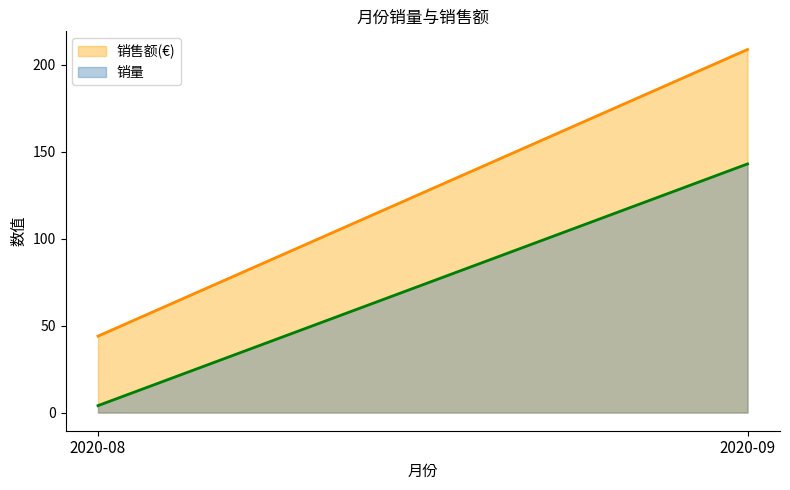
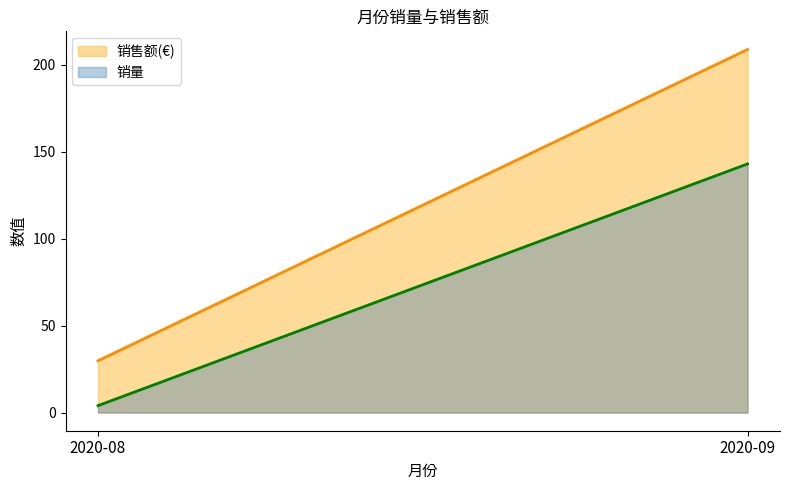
销售额(€), 2020-08: 44 -> 30
